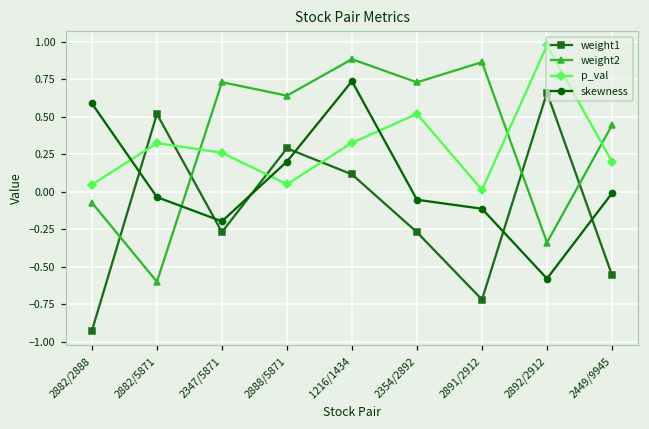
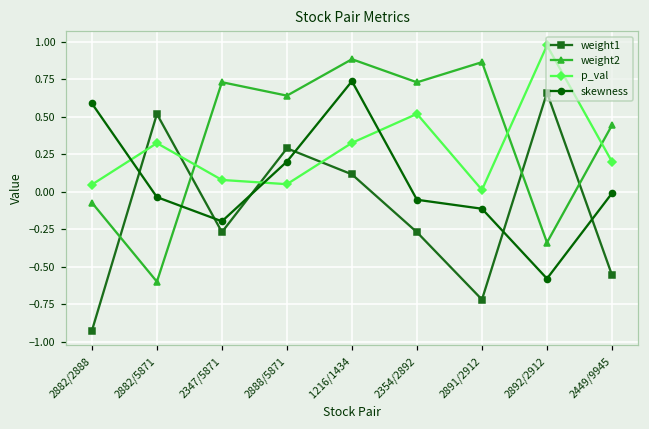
p_val, 2347/5871: 0.26 -> 0.08
